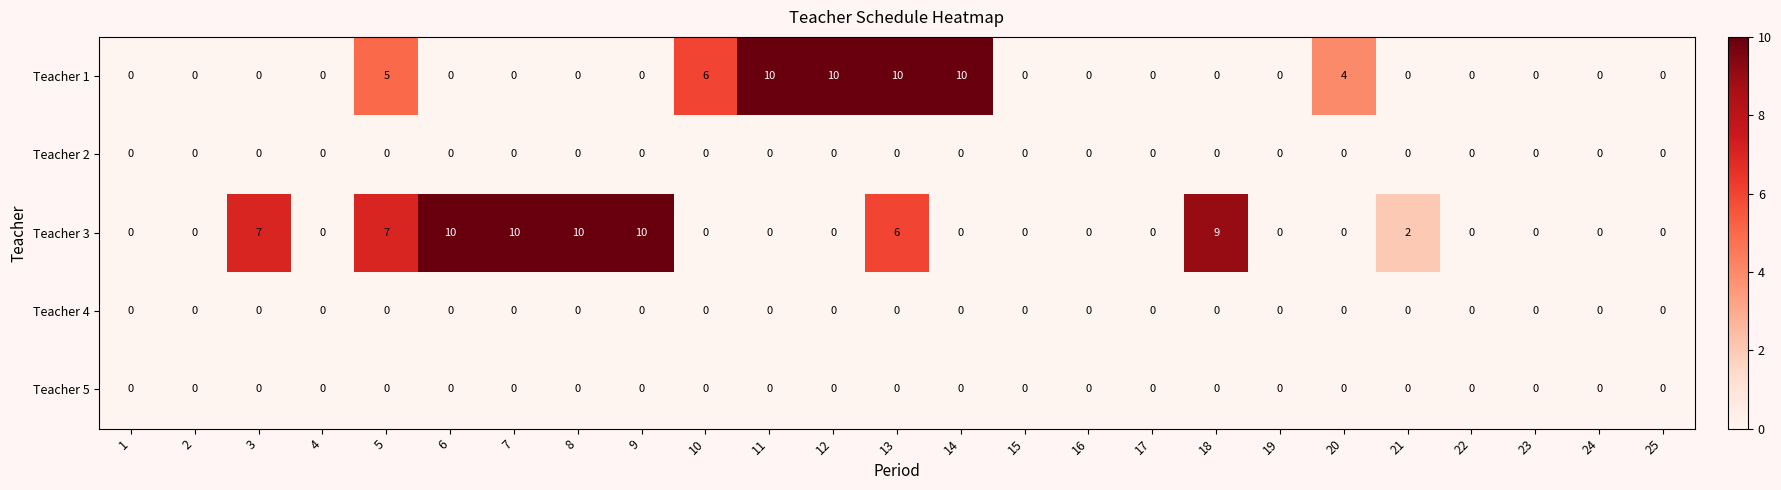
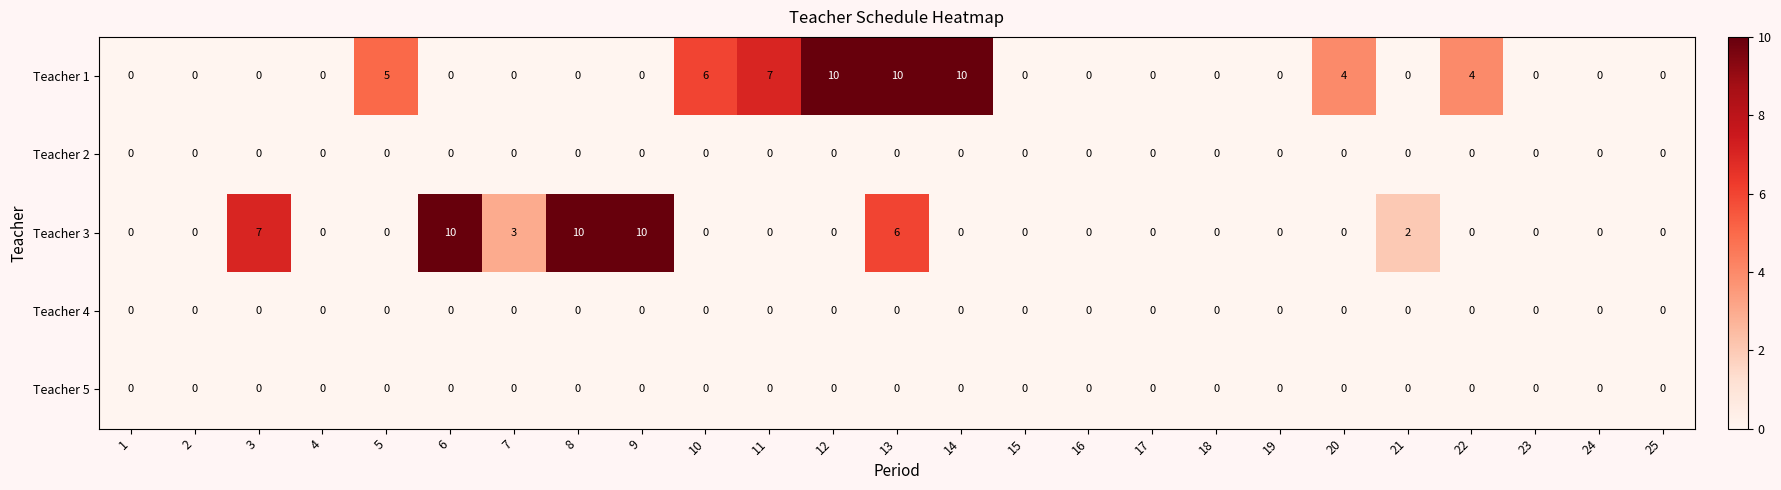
Teacher 1, 11: 10 -> 7
Teacher 1, 22: 0 -> 4
Teacher 3, 5: 7 -> 0
Teacher 3, 7: 10 -> 3
Teacher 3, 18: 9 -> 0
